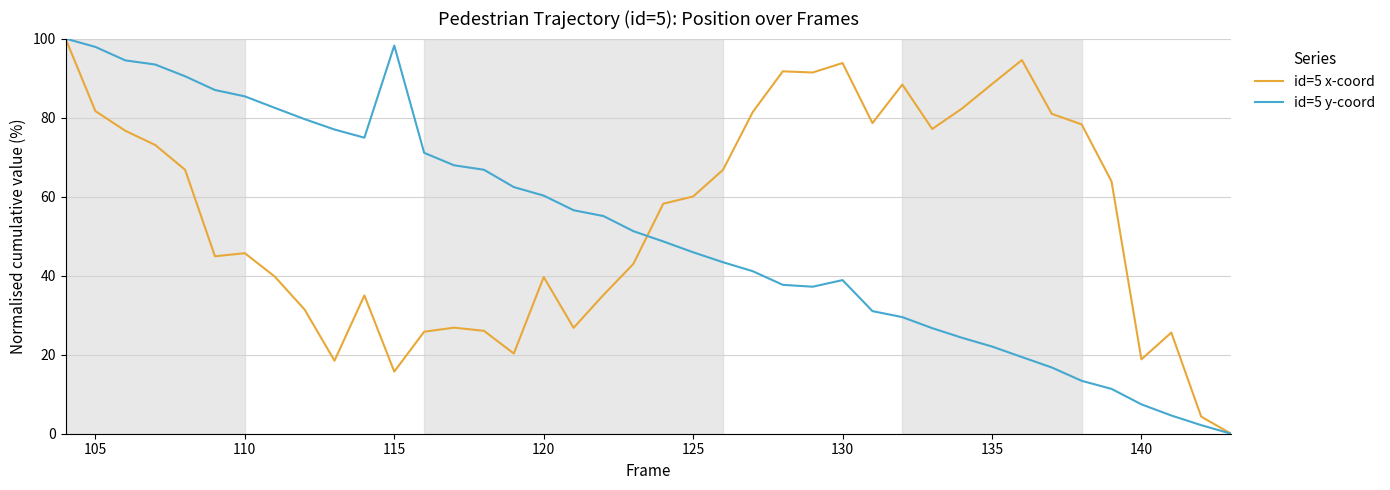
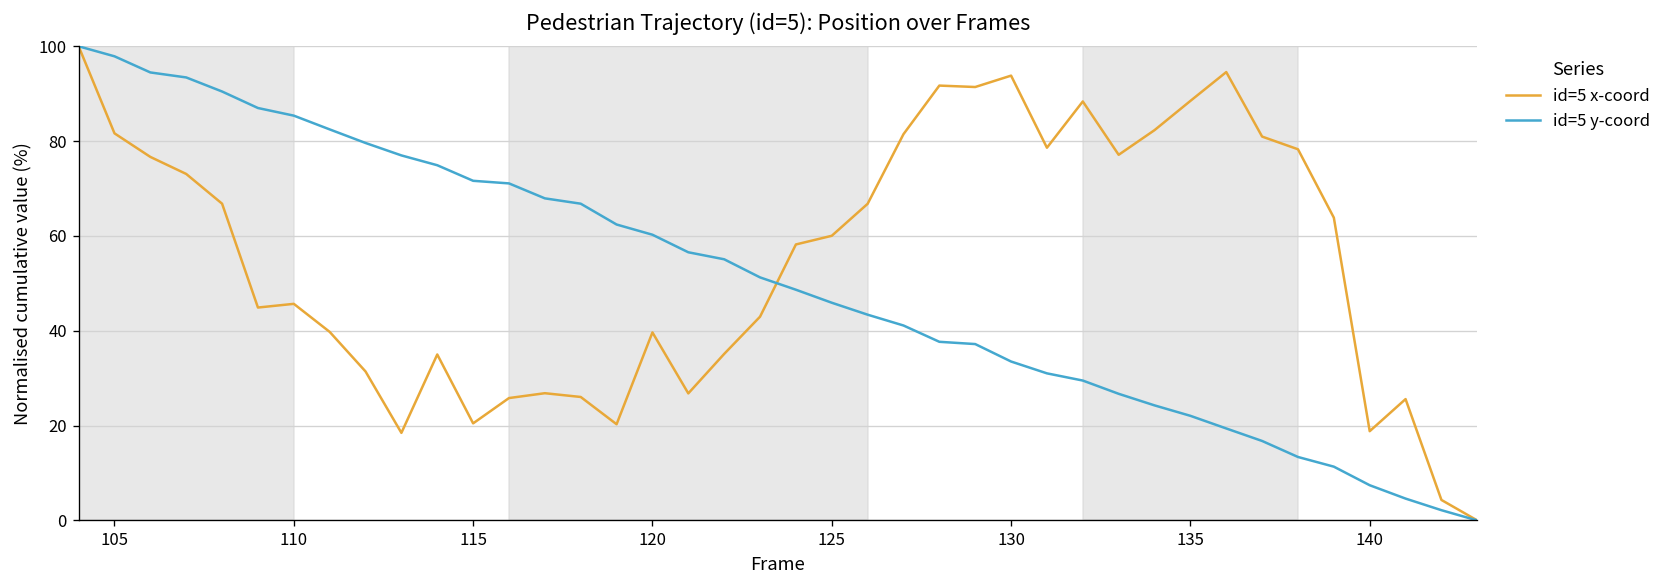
id=5 x-coord, 115: 16 -> 20
id=5 y-coord, 115: 98 -> 72
id=5 y-coord, 130: 39 -> 34
